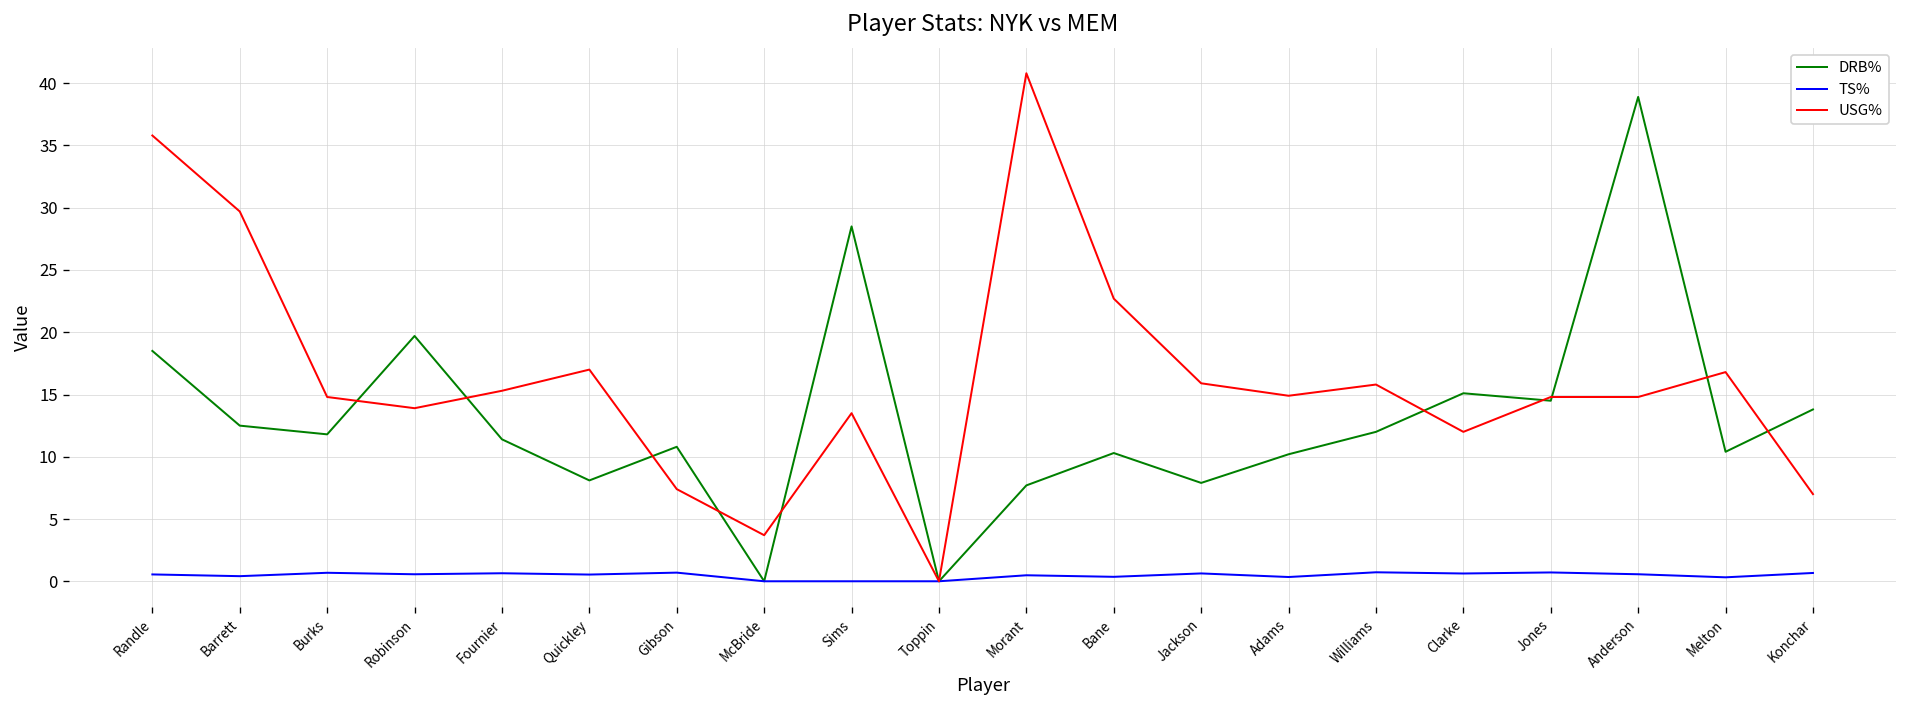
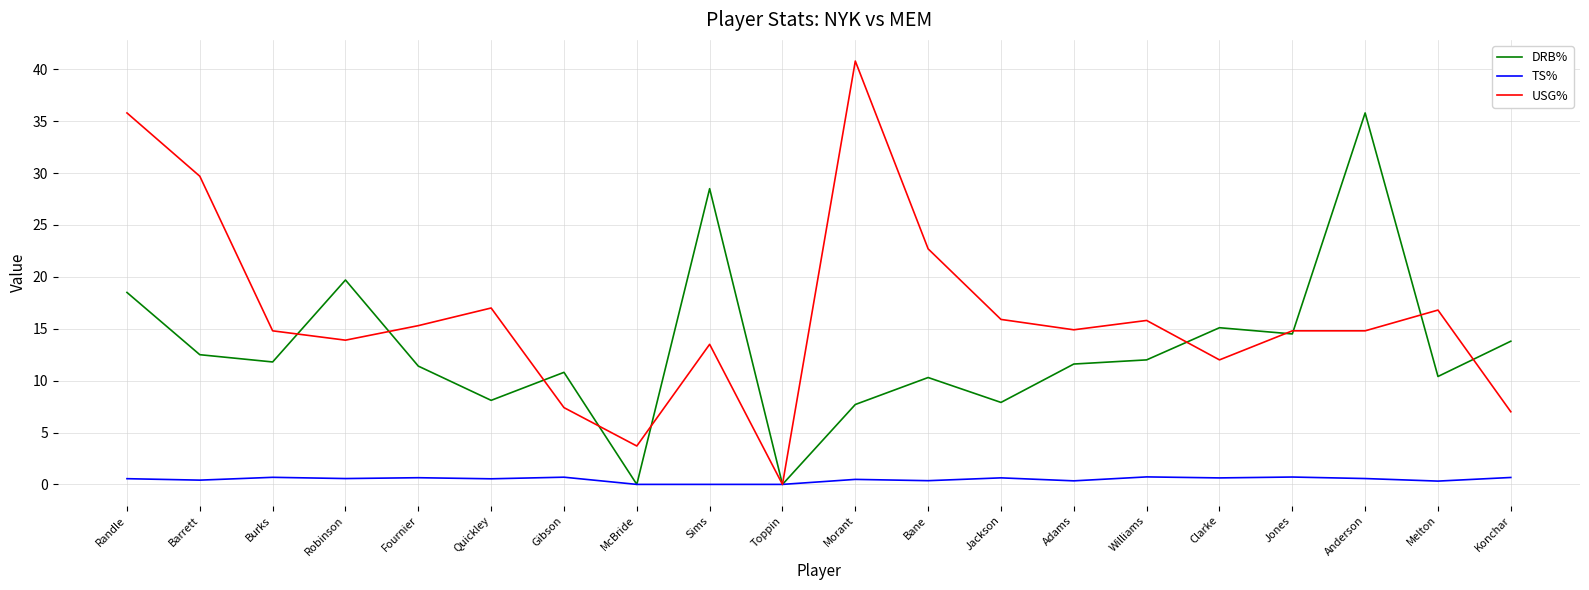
DRB%, Adams: 10.2 -> 11.6
DRB%, Anderson: 38.9 -> 35.8
